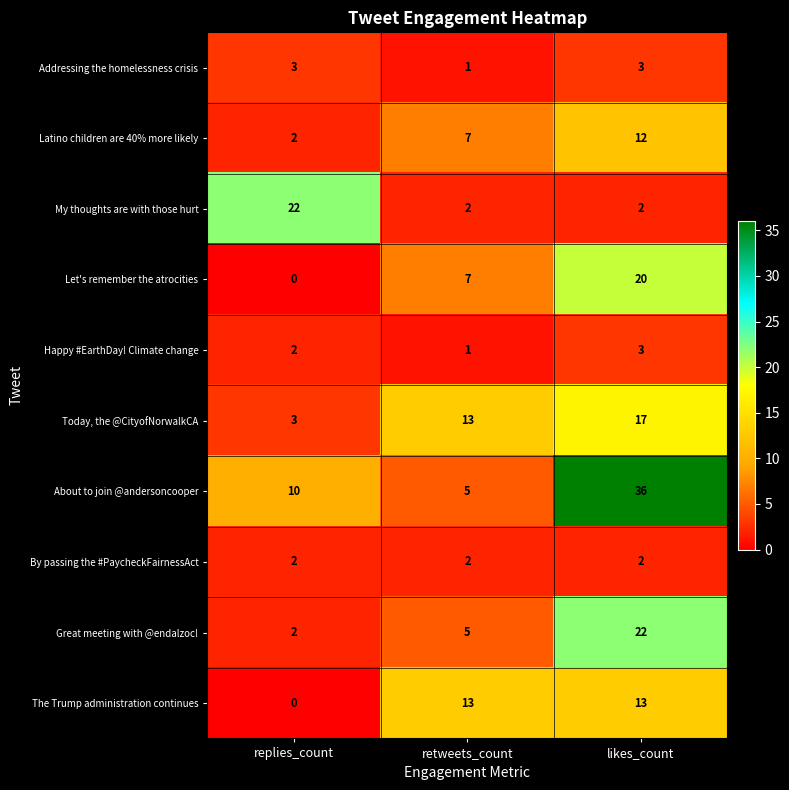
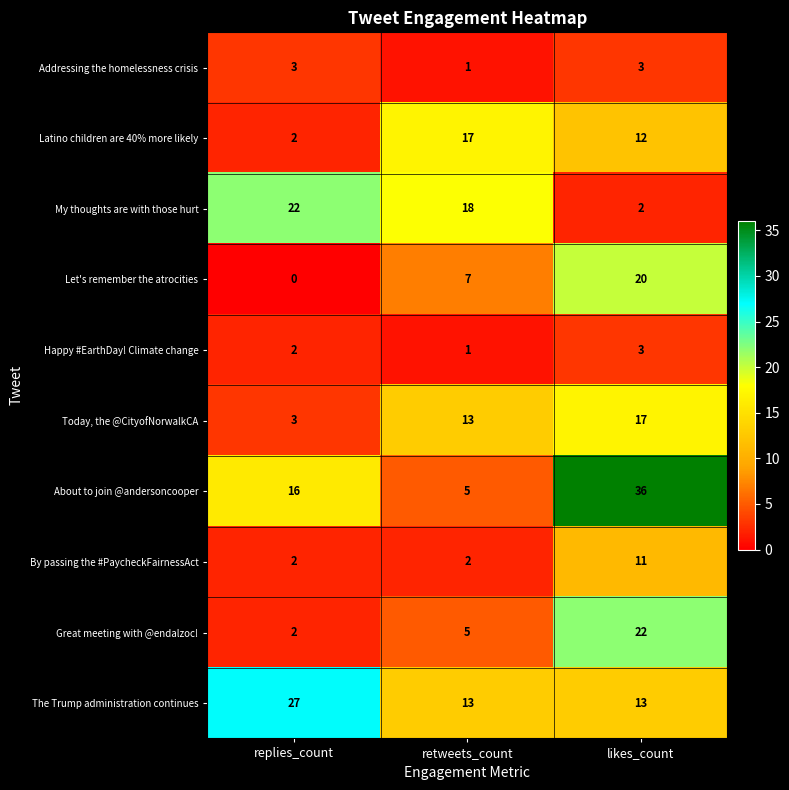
Latino children are 40% more likely, retweets_count: 7 -> 17
My thoughts are with those hurt, retweets_count: 2 -> 18
About to join @andersoncooper, replies_count: 10 -> 16
By passing the #PaycheckFairnessAct, likes_count: 2 -> 11
The Trump administration continues, replies_count: 0 -> 27
